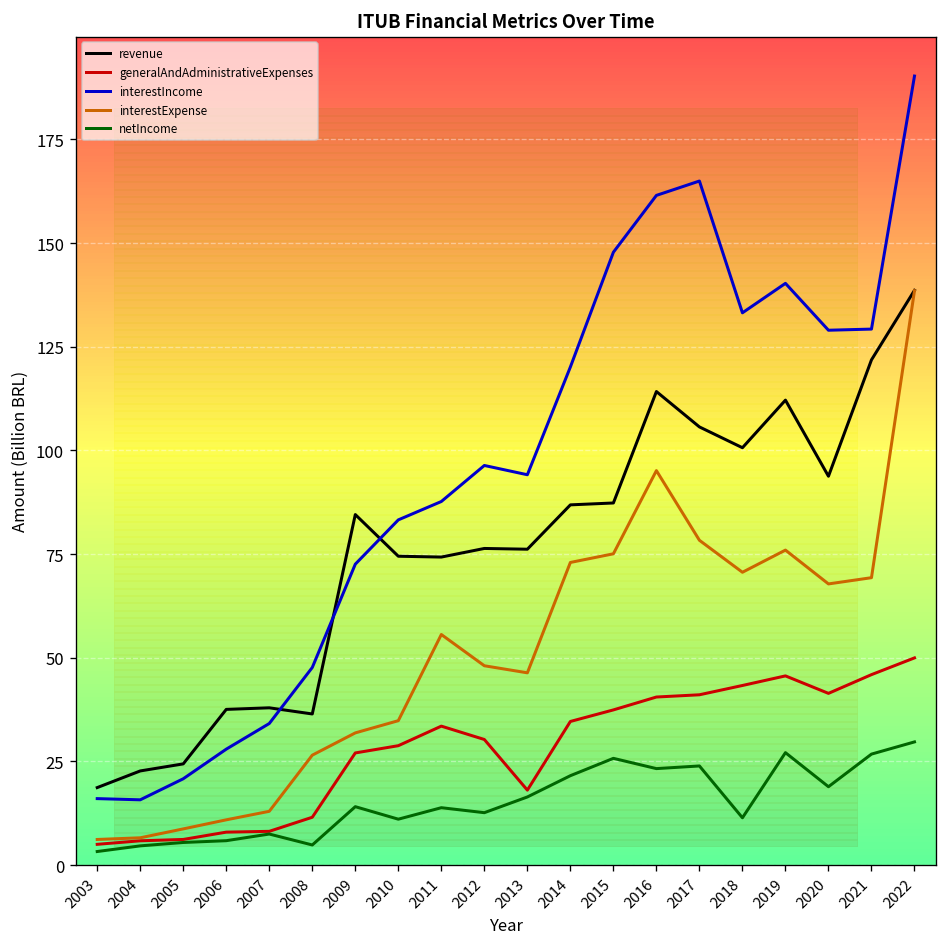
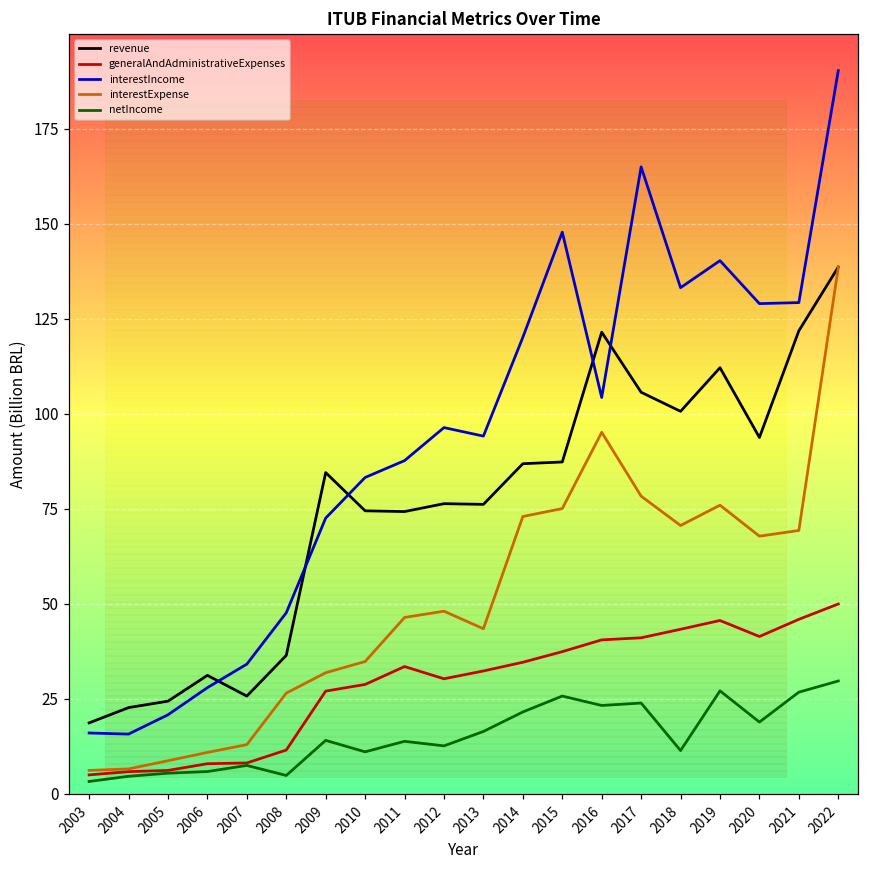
revenue, 2006: 38 -> 31
revenue, 2007: 38 -> 26
interestExpense, 2011: 56 -> 46
generalAndAdministrativeExpenses, 2013: 18 -> 32
interestExpense, 2013: 46 -> 43
revenue, 2016: 114 -> 121
interestIncome, 2016: 161 -> 104
